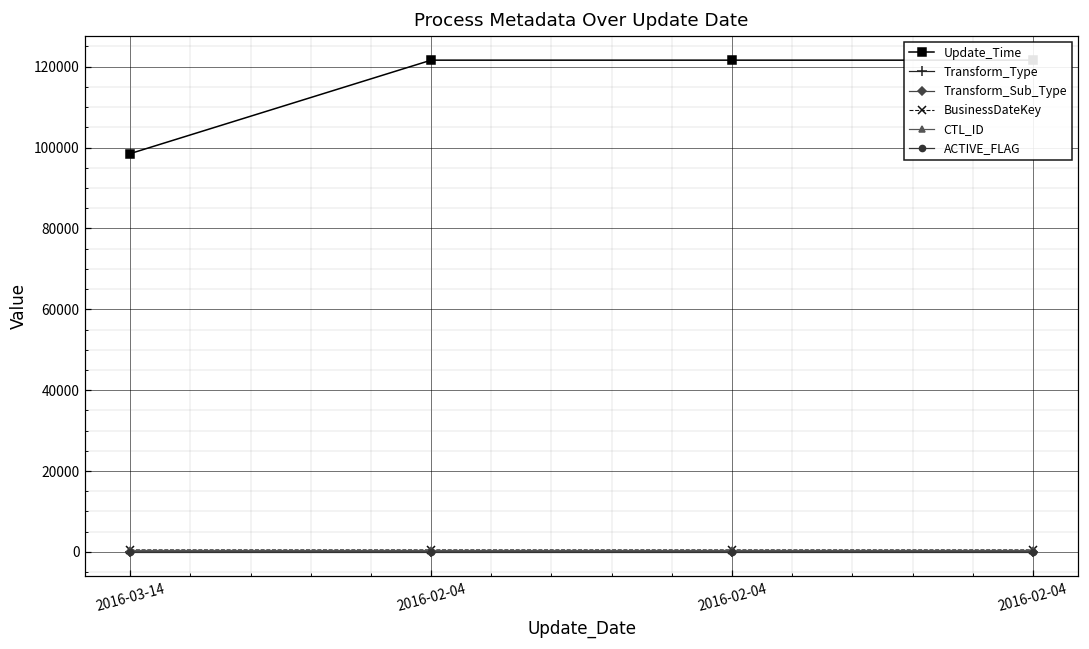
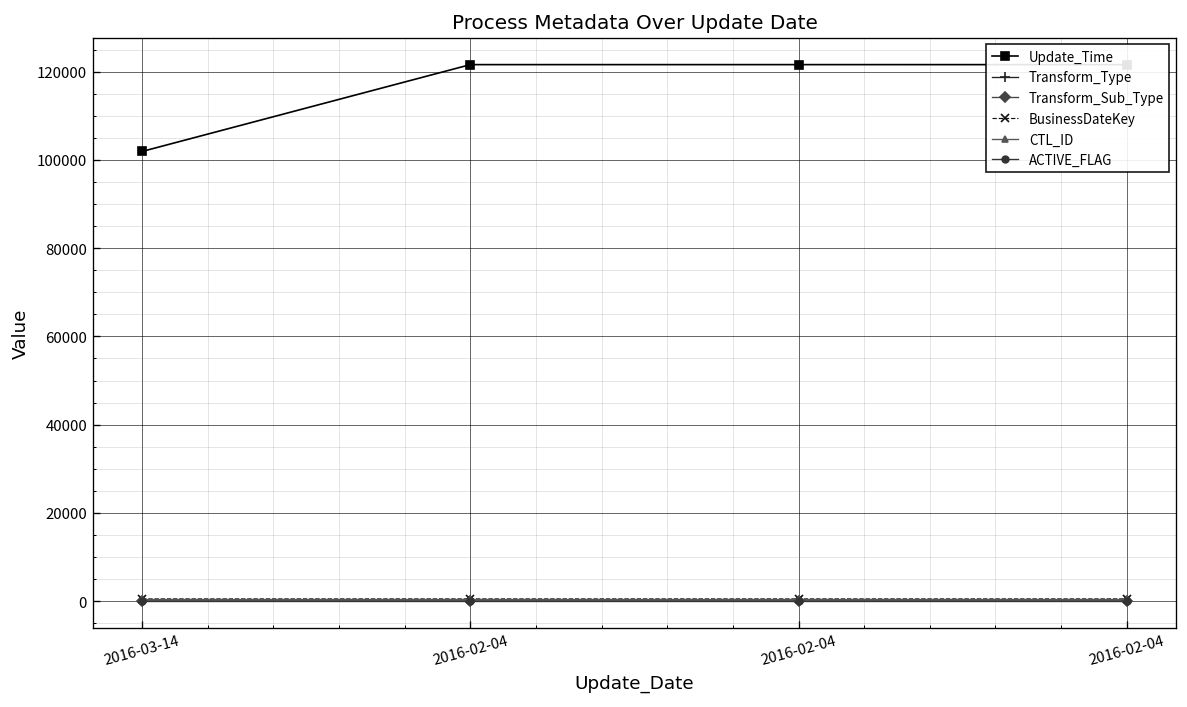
Update_Time, 2016-03-14: 99000 -> 102000
